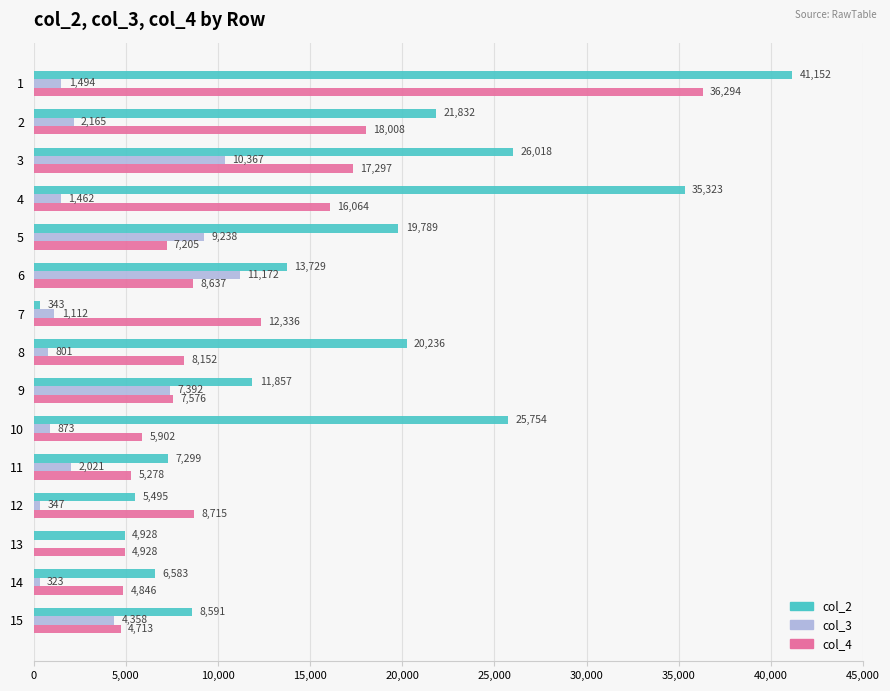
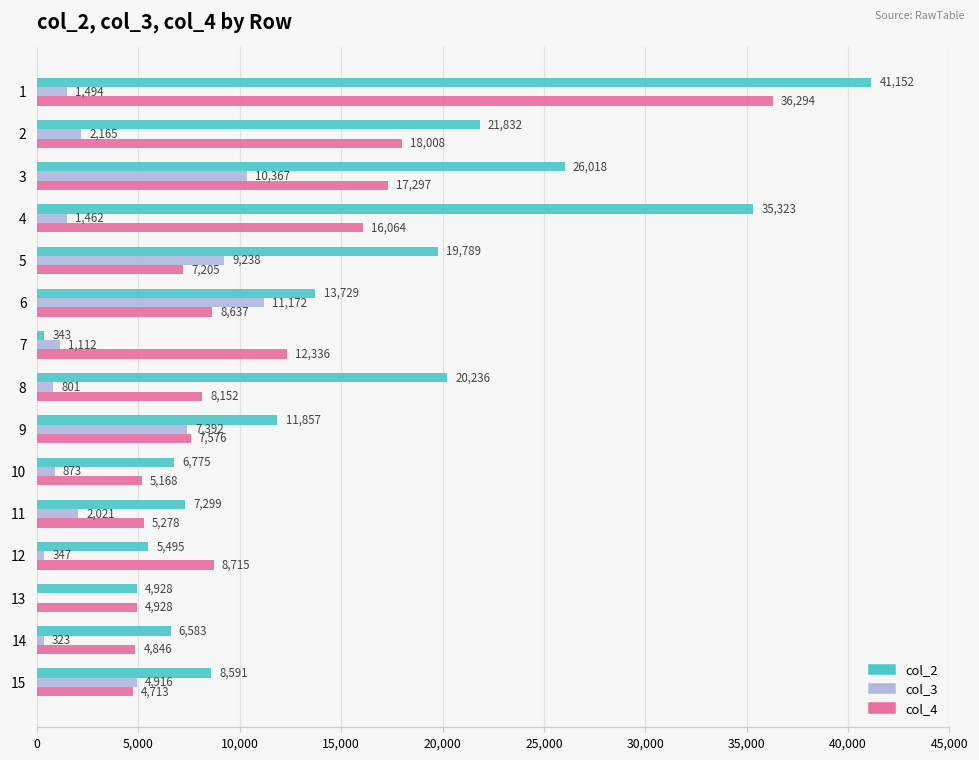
col_2, 10: 25,754 -> 6,775
col_4, 10: 5,902 -> 5,168
col_3, 15: 4,358 -> 4,916
